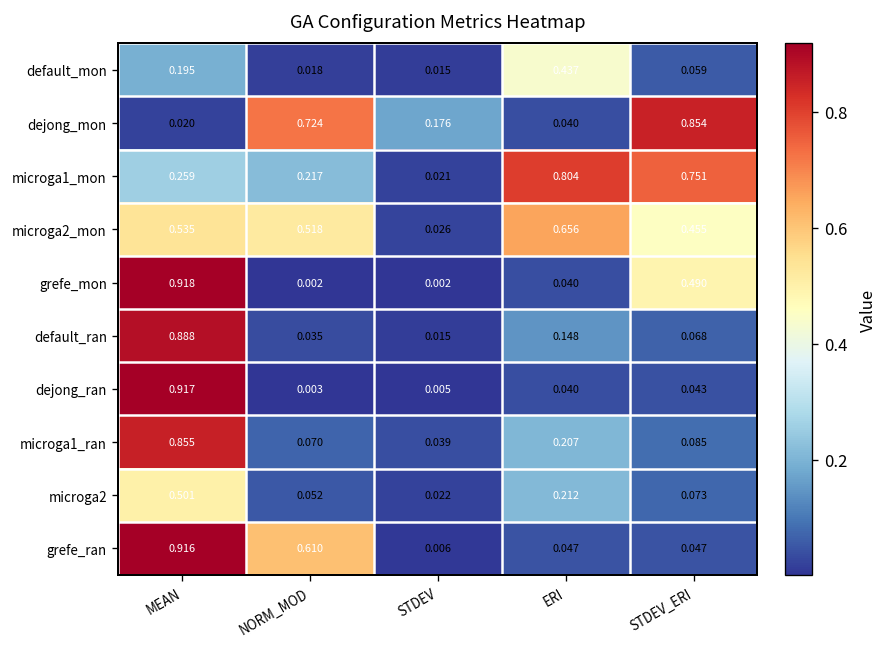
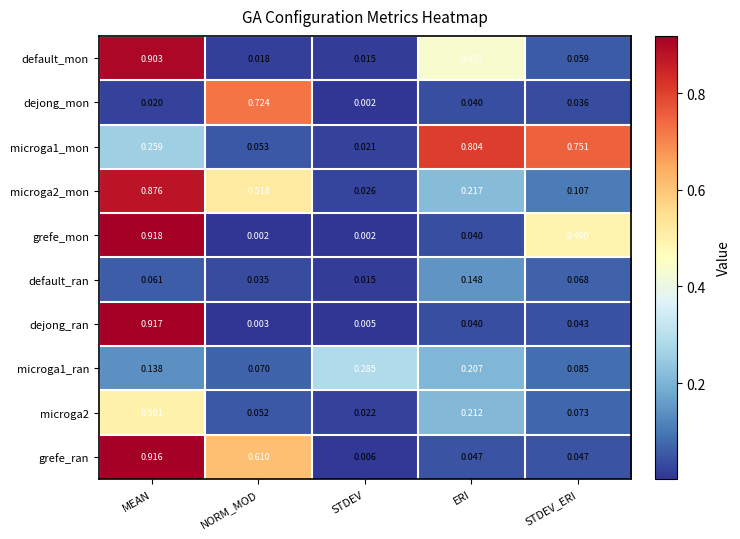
default_mon, MEAN: 0.195 -> 0.903
dejong_mon, STDEV: 0.176 -> 0.002
dejong_mon, STDEV_ERI: 0.854 -> 0.036
microga1_mon, NORM_MOD: 0.217 -> 0.053
microga2_mon, MEAN: 0.535 -> 0.876
microga2_mon, ERI: 0.656 -> 0.217
microga2_mon, STDEV_ERI: 0.455 -> 0.107
default_ran, MEAN: 0.888 -> 0.061
microga1_ran, MEAN: 0.855 -> 0.138
microga1_ran, STDEV: 0.039 -> 0.285
